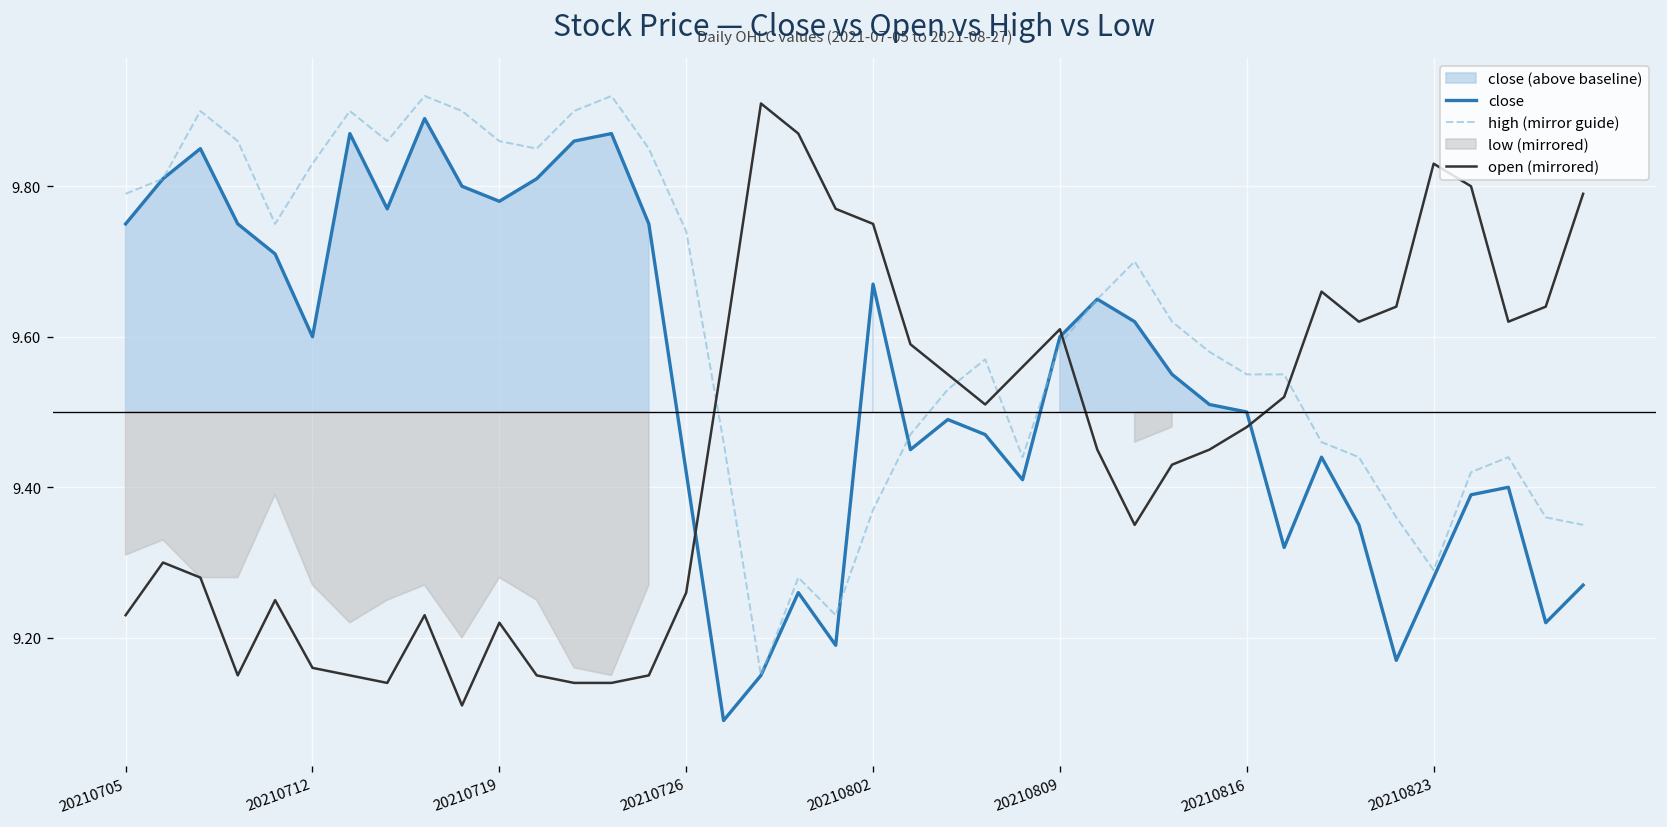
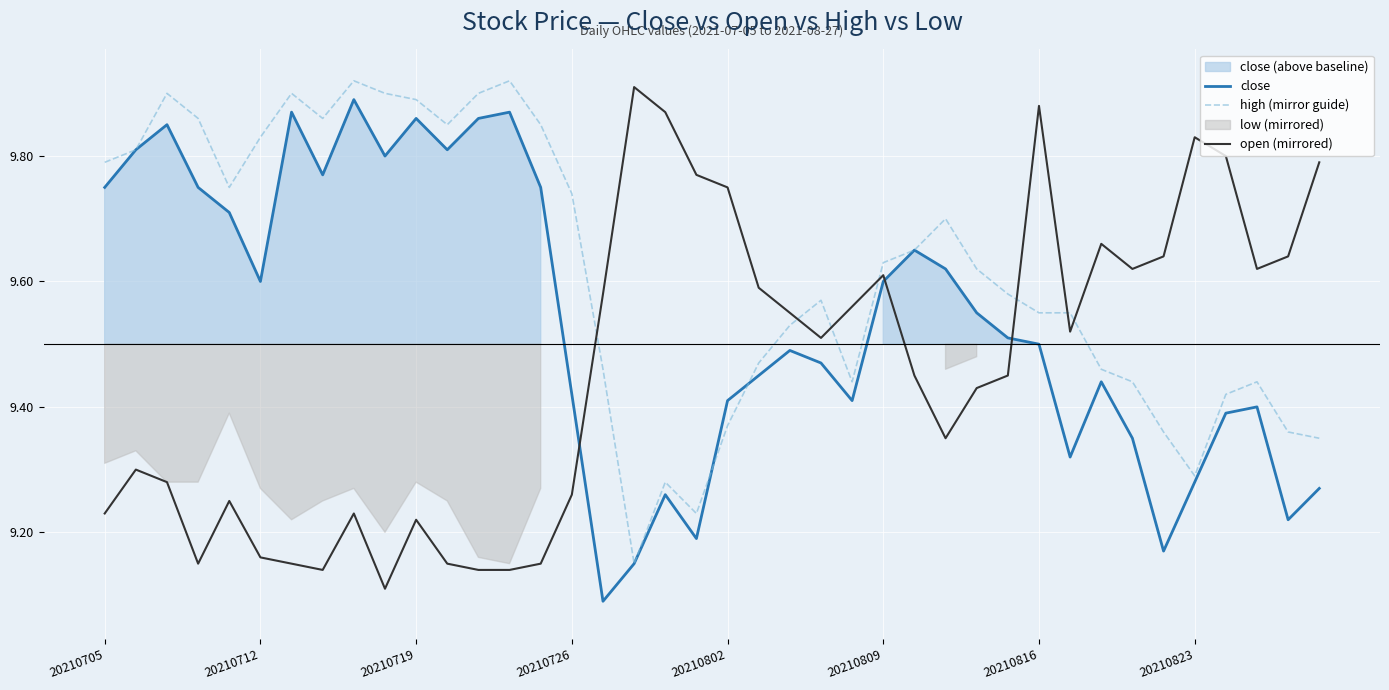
close, 20210719: 9.78 -> 9.86
high (mirror guide), 20210719: 9.86 -> 9.89
close, 20210802: 9.67 -> 9.41
high (mirror guide), 20210809: 9.59 -> 9.63
open (mirrored), 20210816: 9.48 -> 9.88
